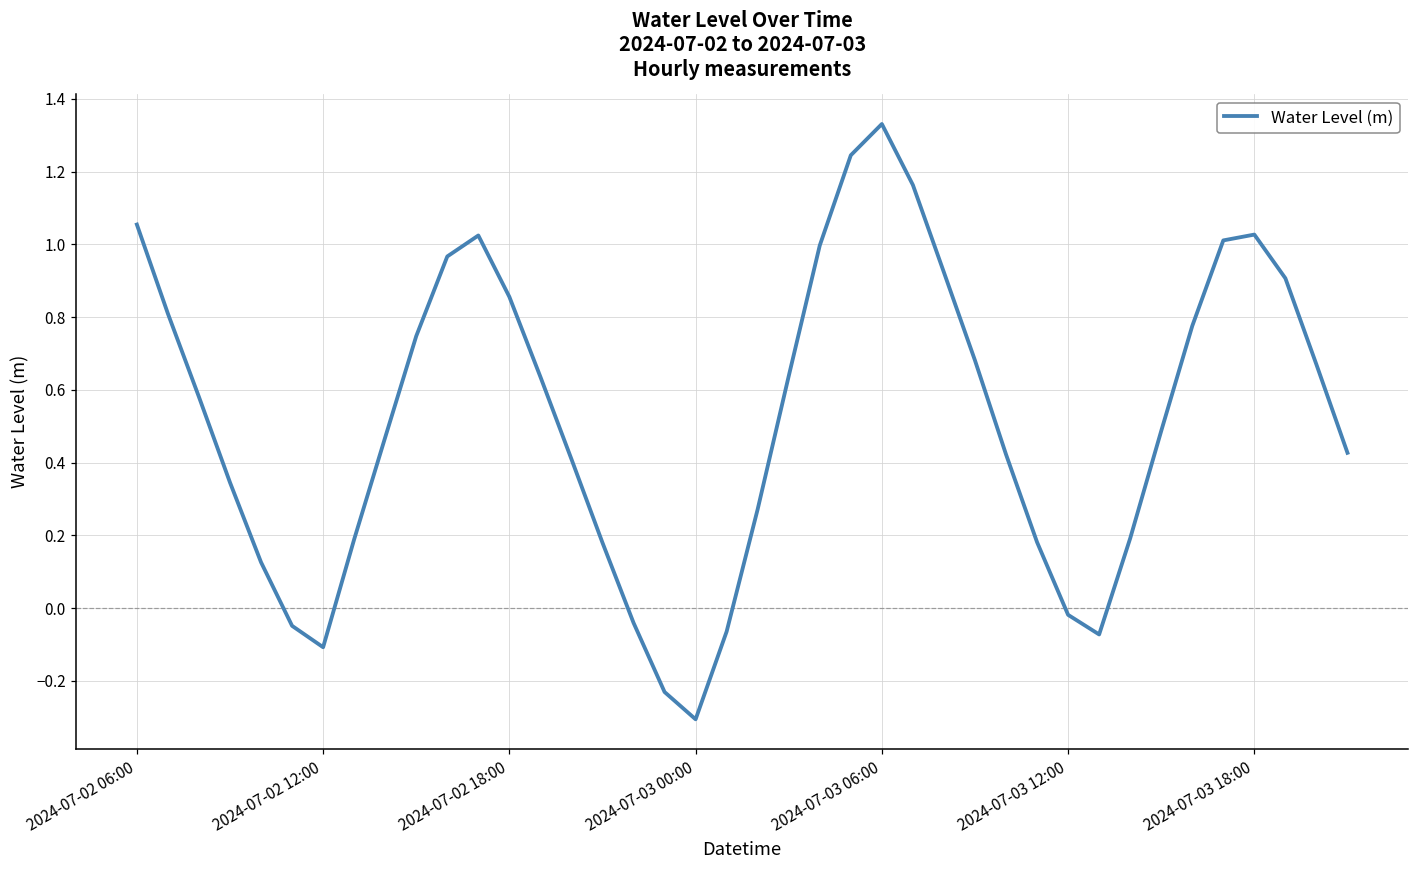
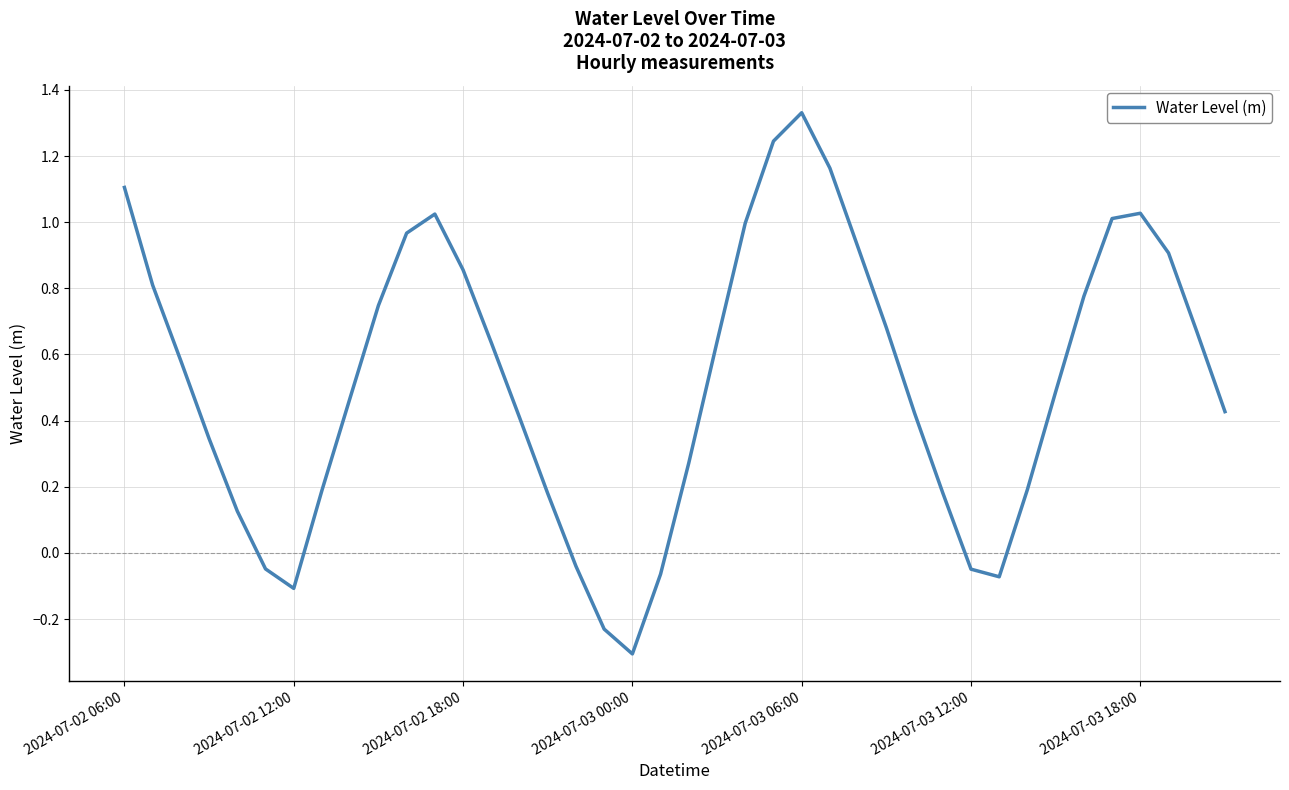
2024-07-02 06:00: 1.05 -> 1.11
2024-07-03 12:00: -0.02 -> -0.05
